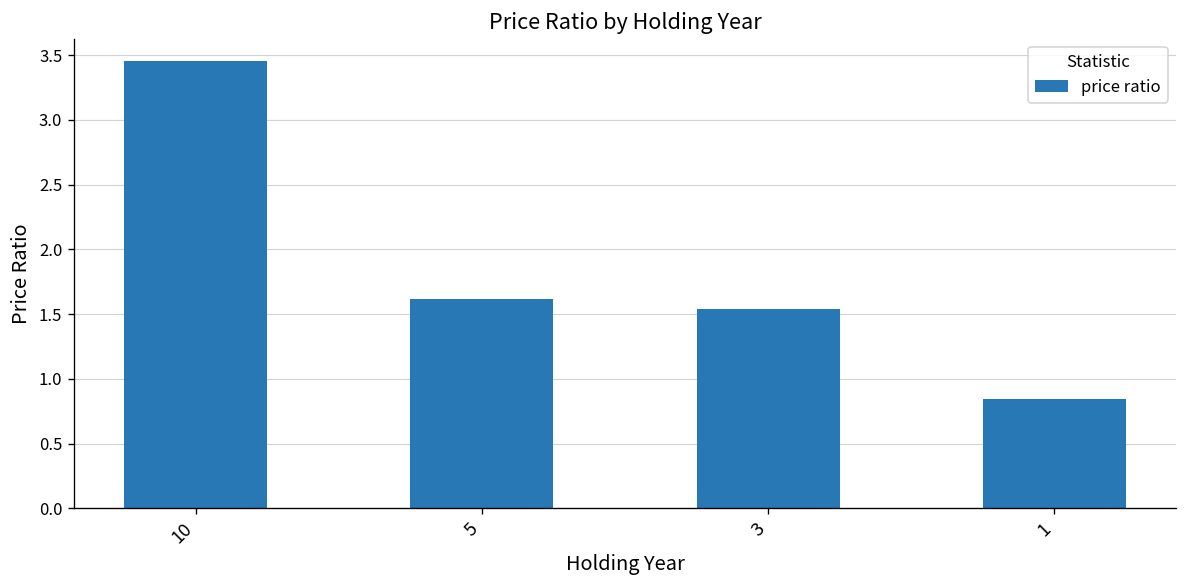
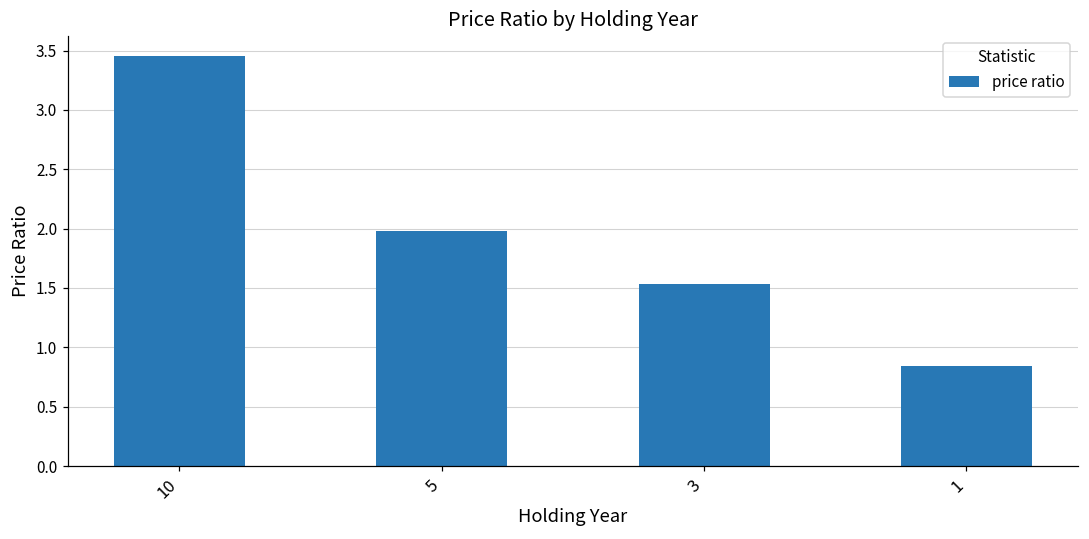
5: 1.62 -> 1.98
